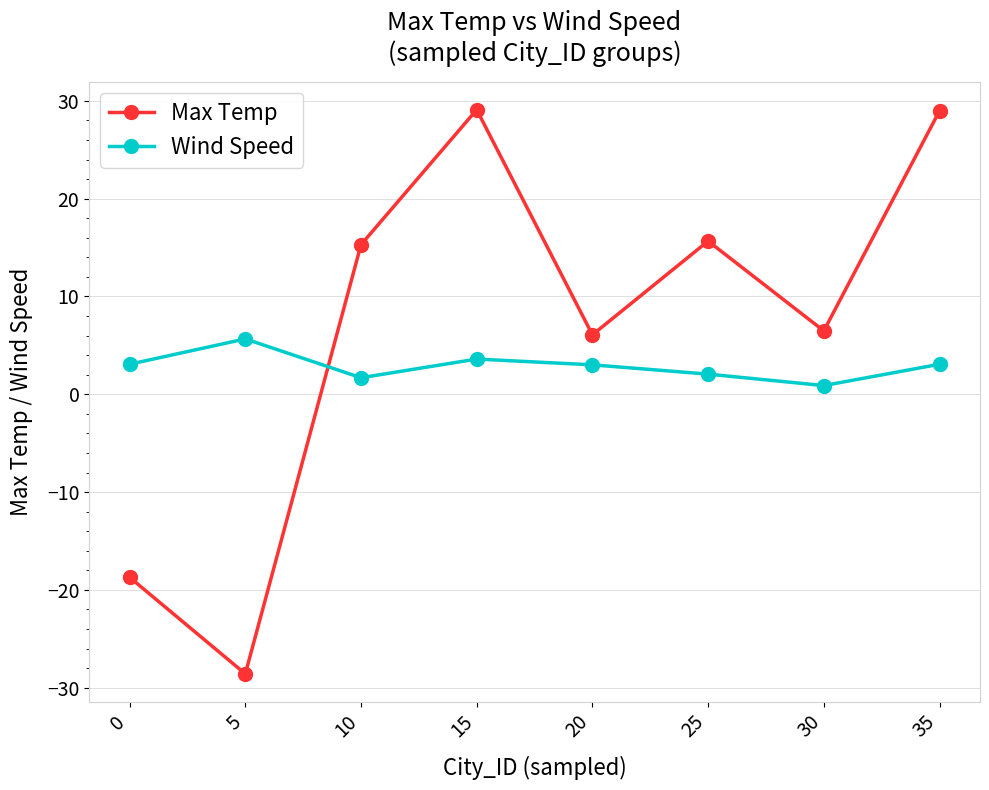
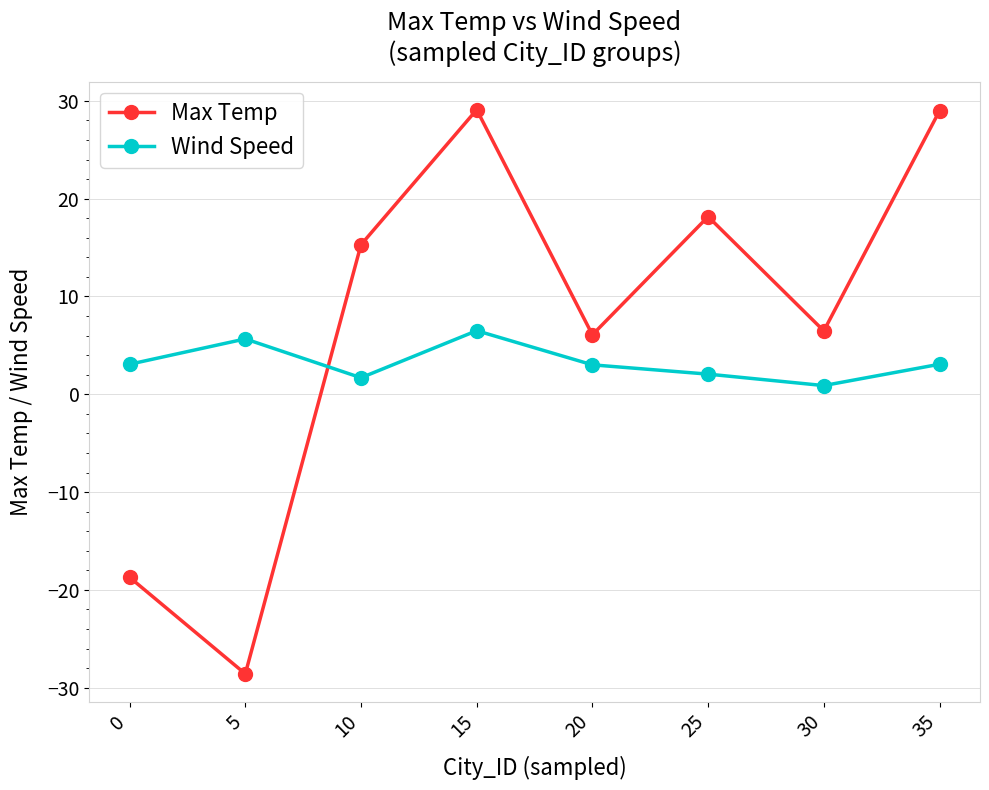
Wind Speed, 15: 4 -> 7
Max Temp, 25: 16 -> 18
